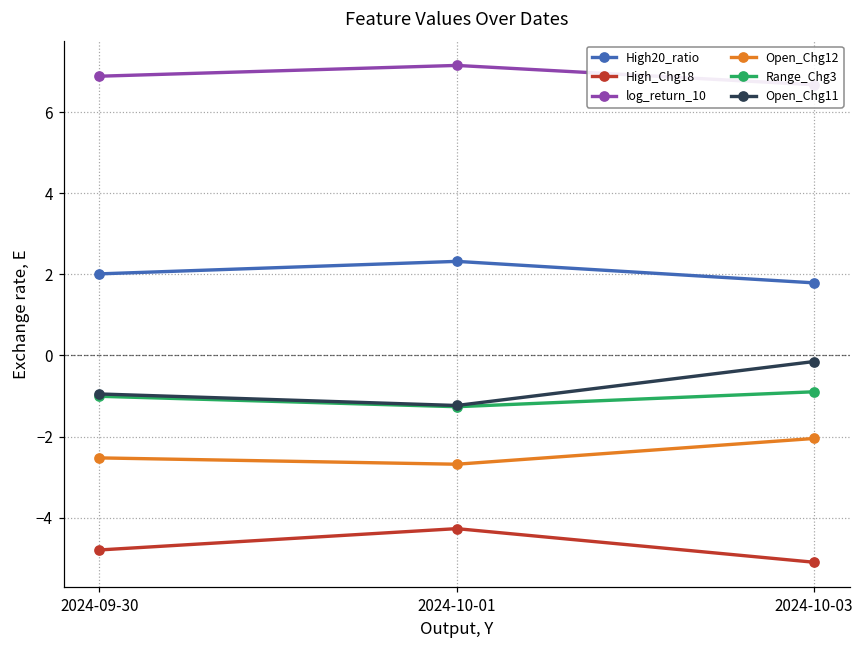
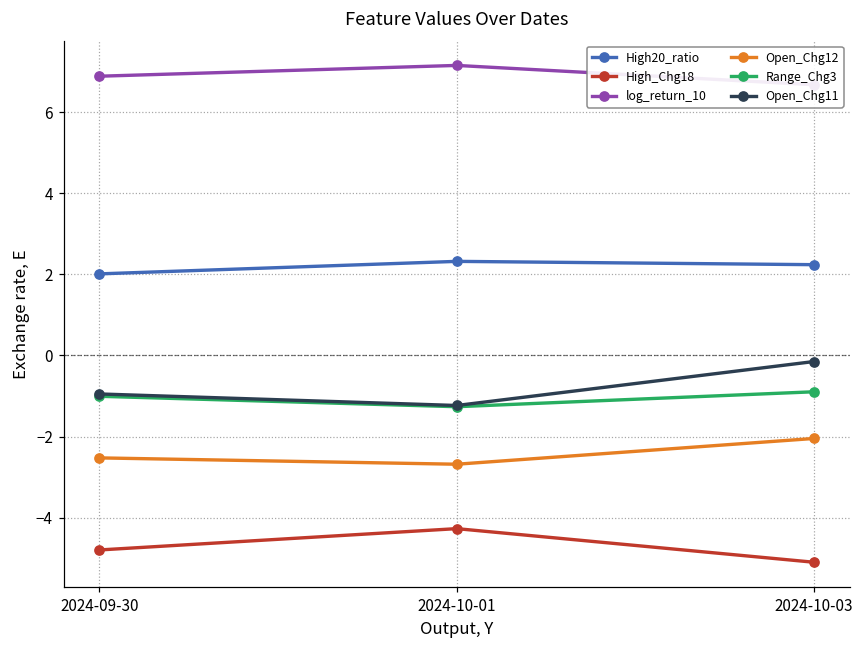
High20_ratio, 2024-10-03: 1.8 -> 2.2
